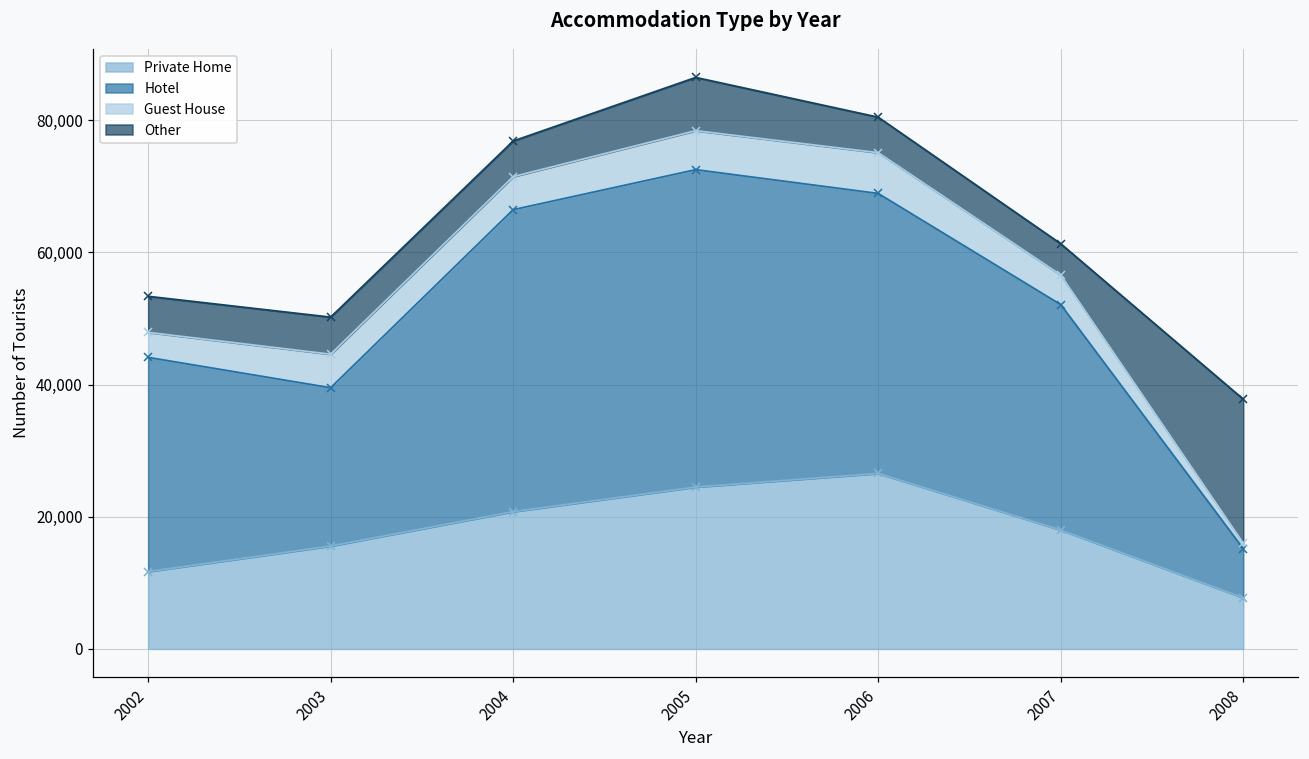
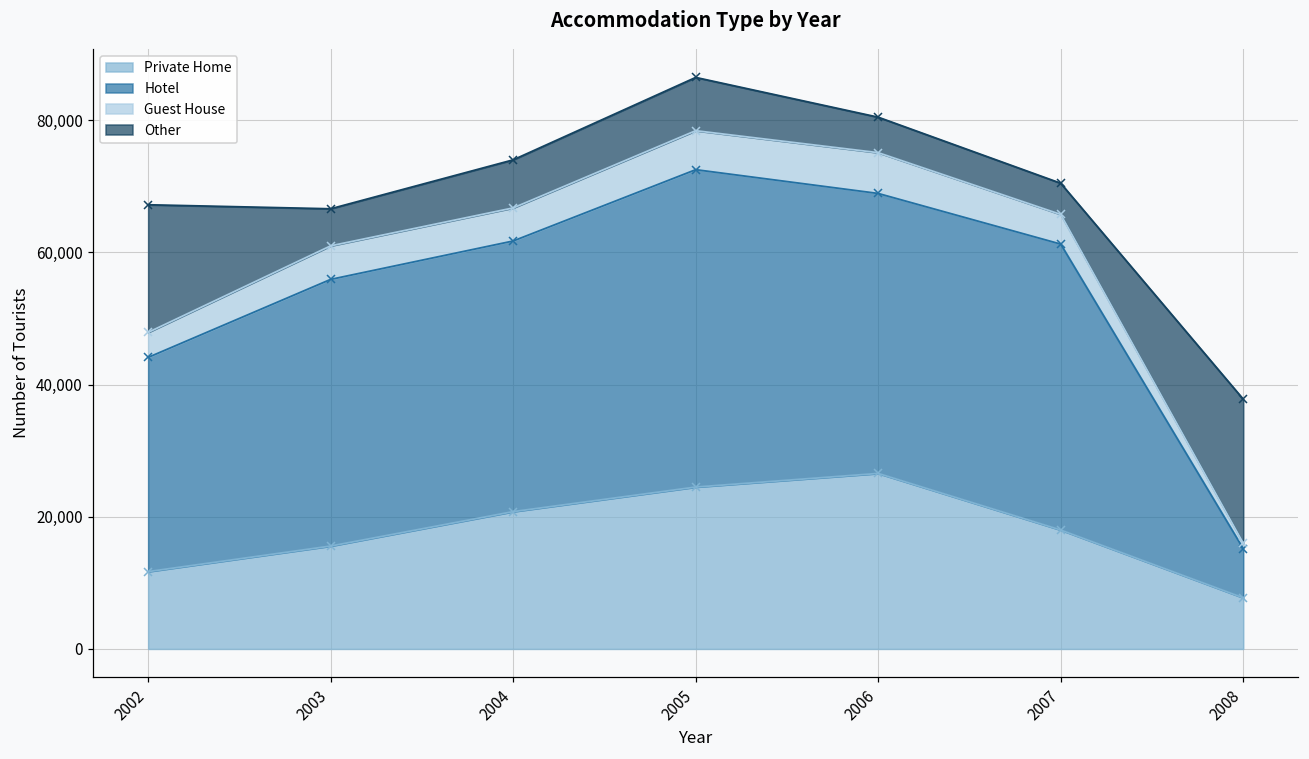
Other, 2002: 5,000 -> 19,000
Hotel, 2003: 24,000 -> 40,000
Hotel, 2004: 46,000 -> 41,000
Other, 2004: 5,000 -> 7,000
Hotel, 2007: 34,000 -> 43,000
